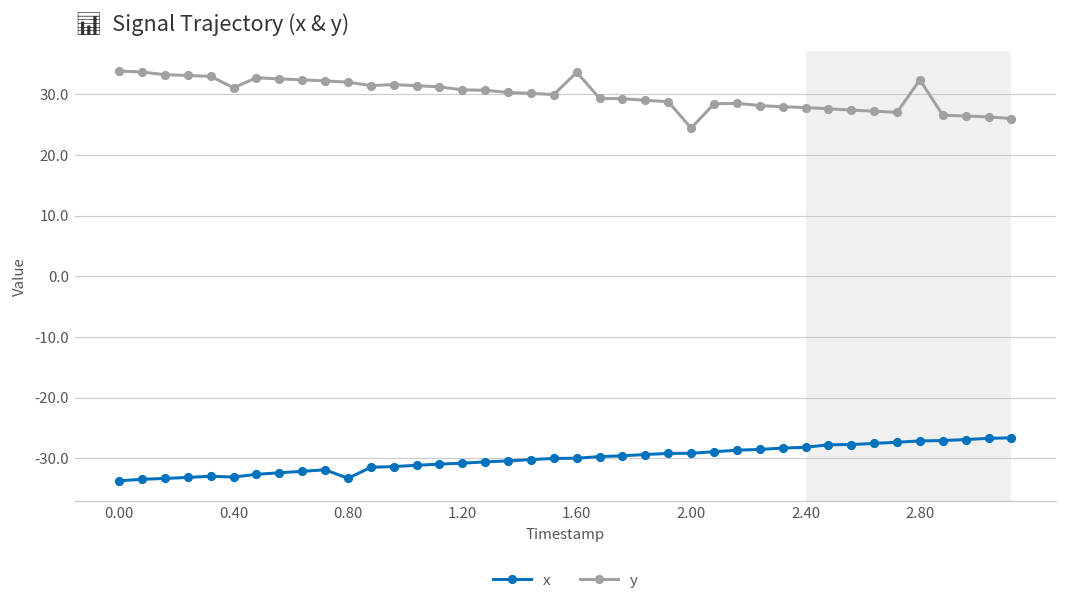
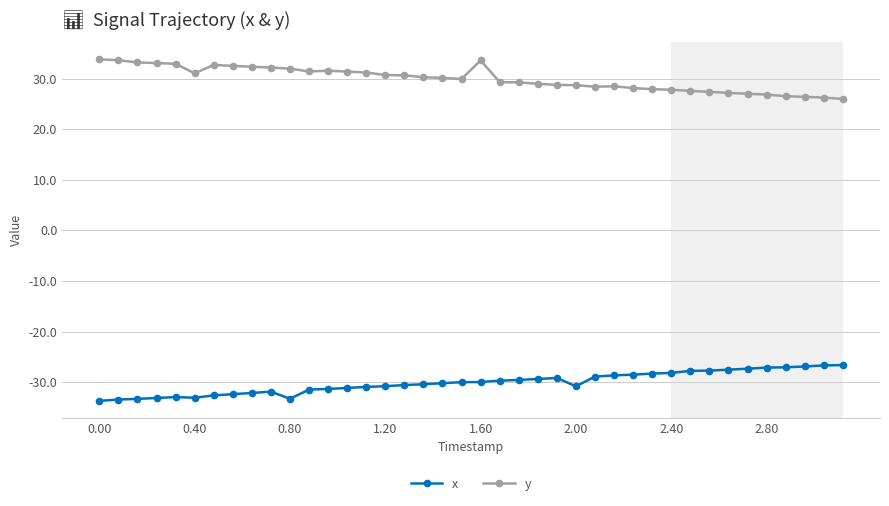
x, 2.00: -29 -> -31
y, 2.00: 24 -> 29
y, 2.80: 32 -> 27
